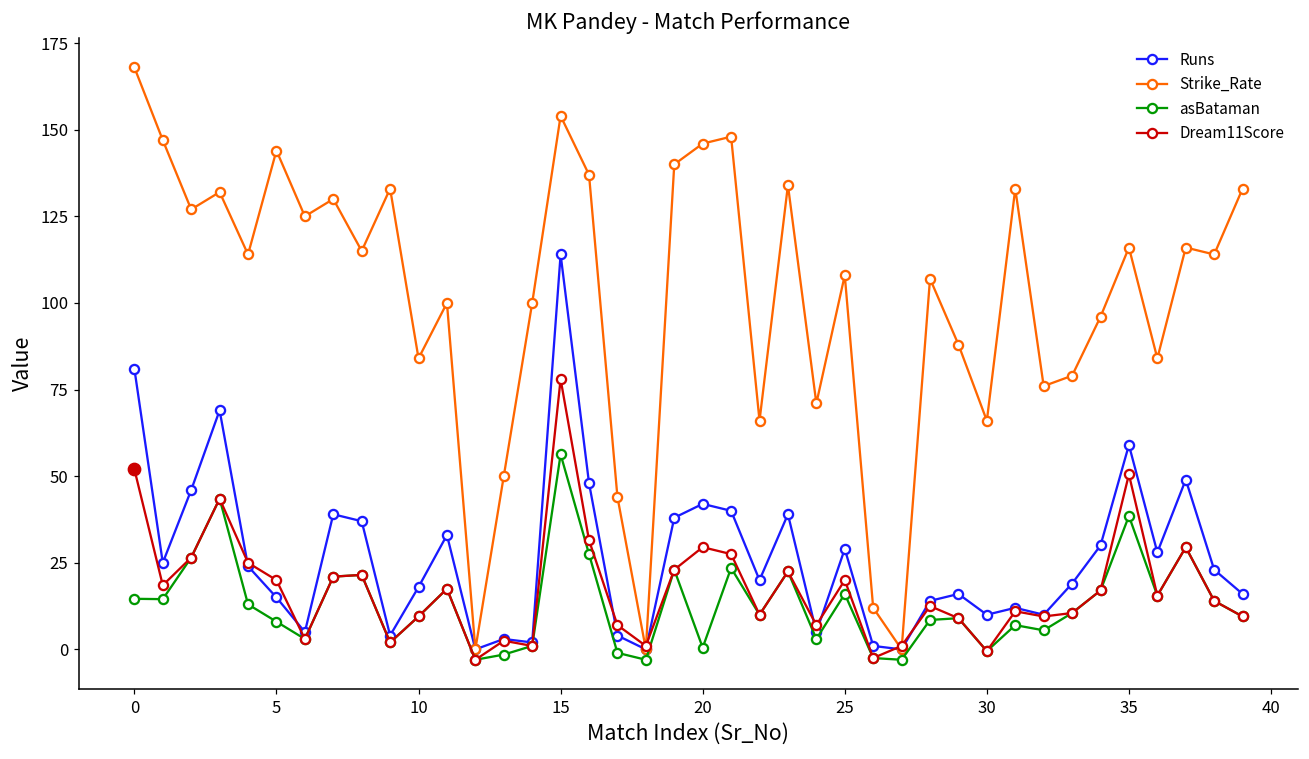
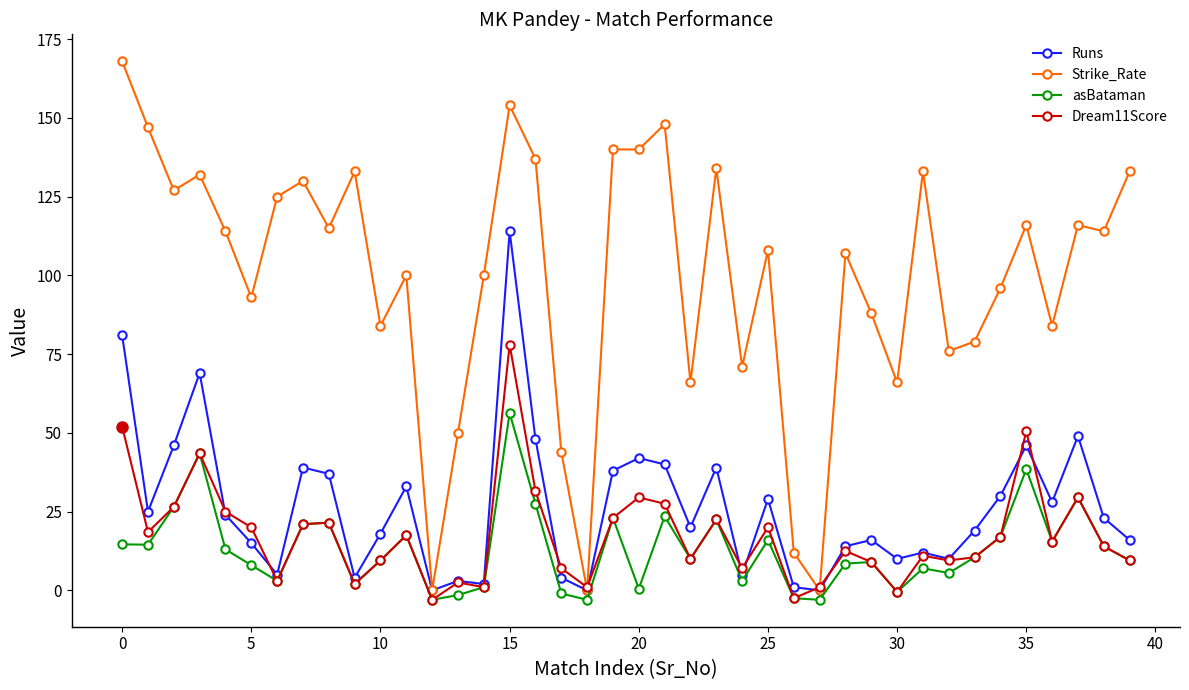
Strike_Rate, 5: 144 -> 93
Strike_Rate, 20: 146 -> 140
Runs, 35: 59 -> 46
